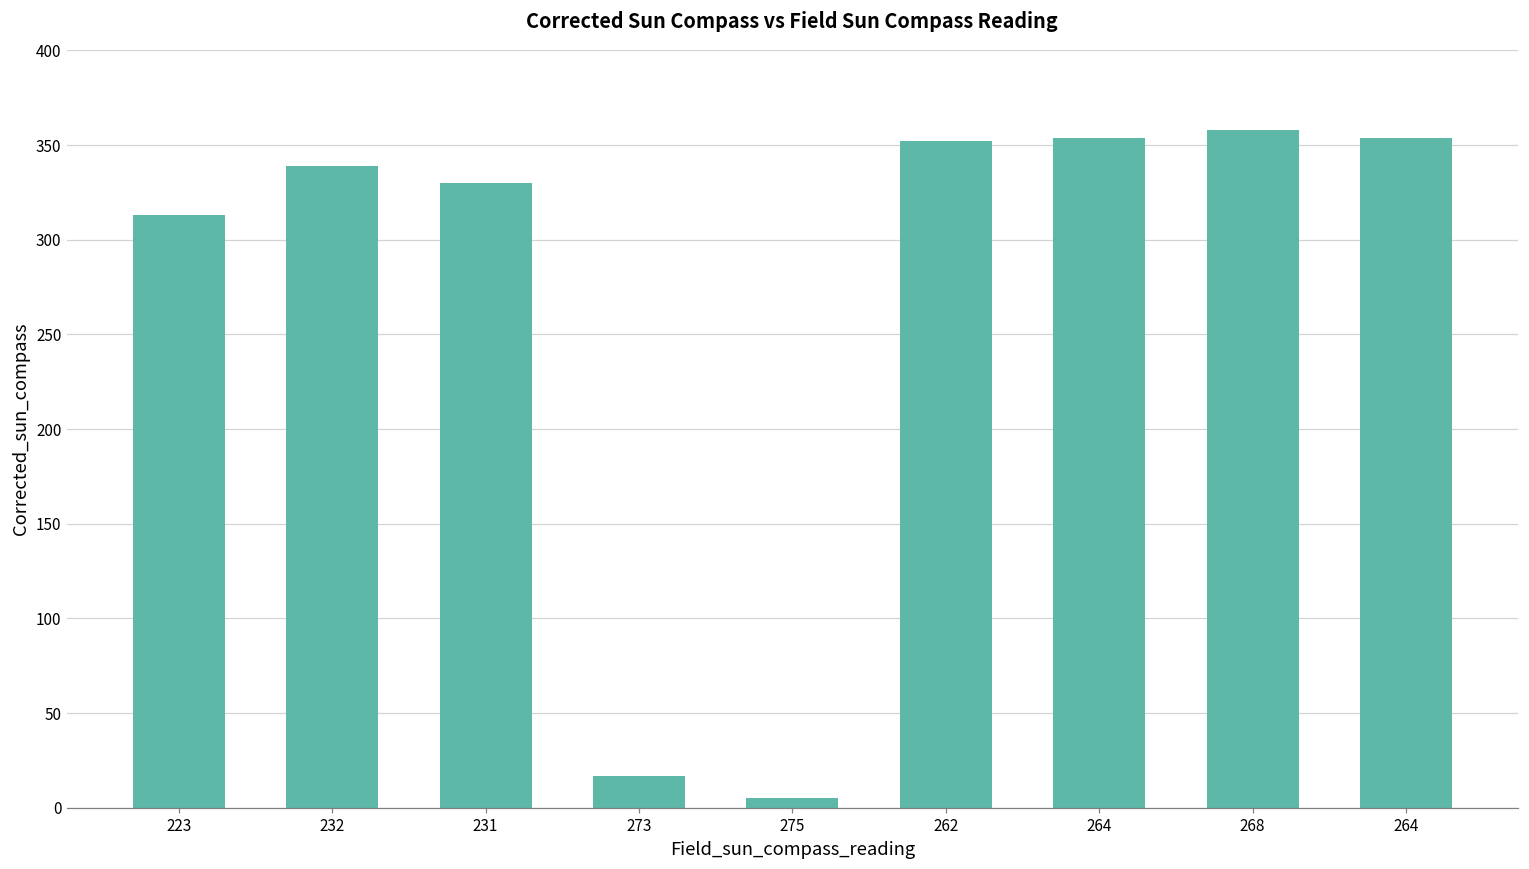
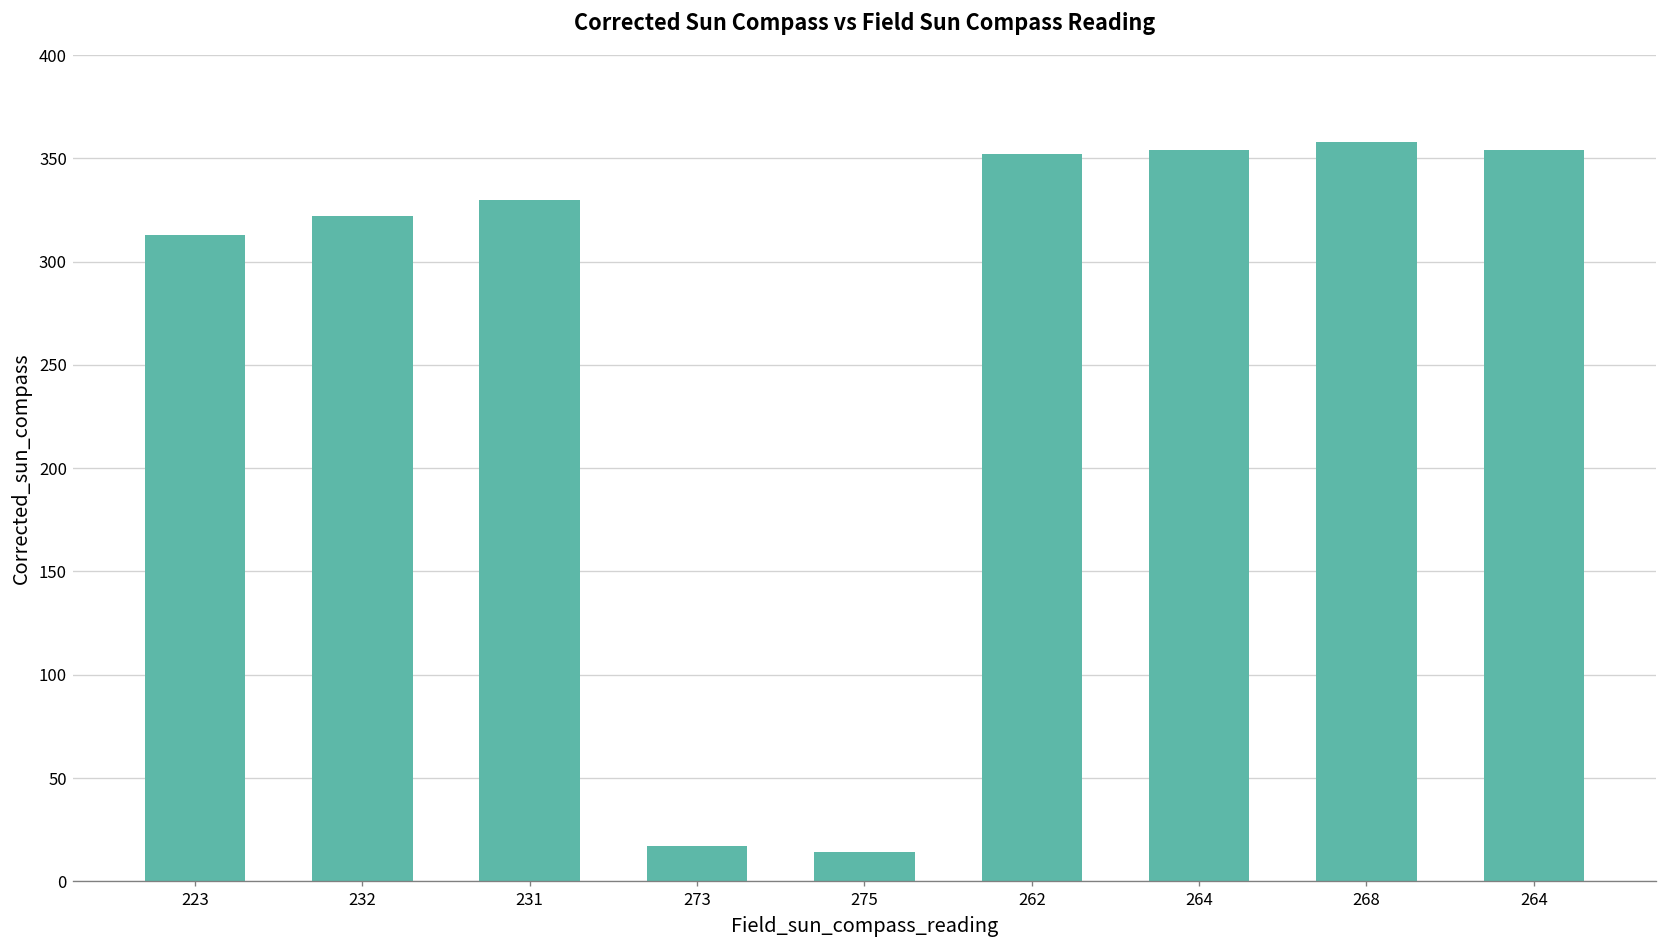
232: 339 -> 322
275: 5 -> 14
